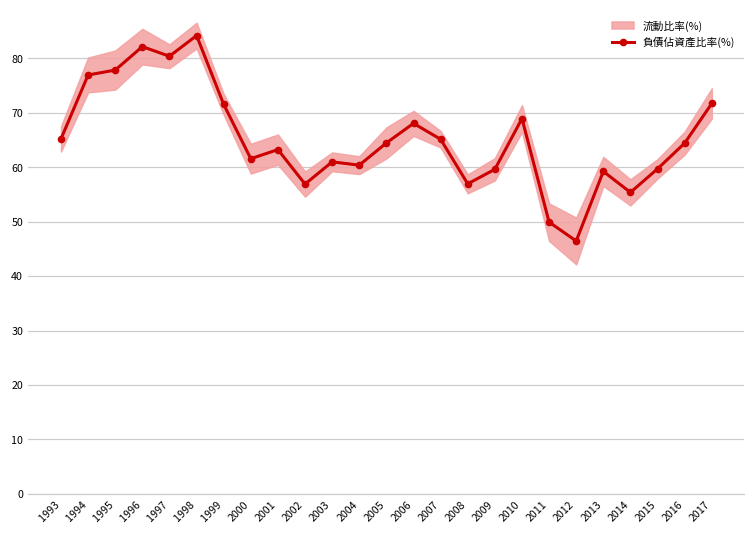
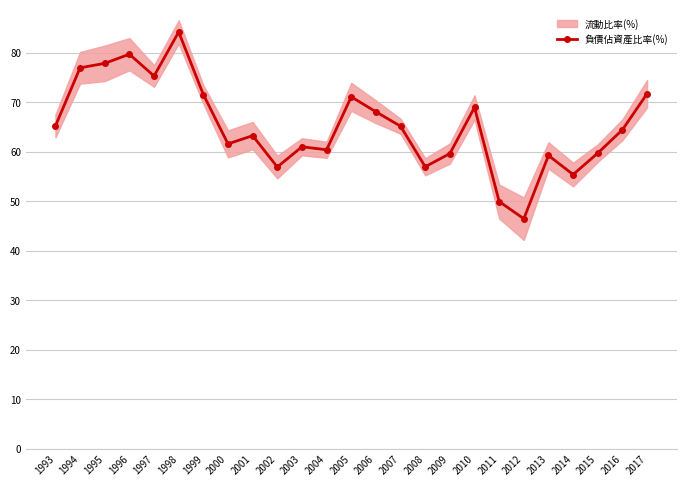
負債佔資產比率(%), 1996: 82 -> 80
負債佔資產比率(%), 1997: 80 -> 75
負債佔資產比率(%), 2005: 64 -> 71
